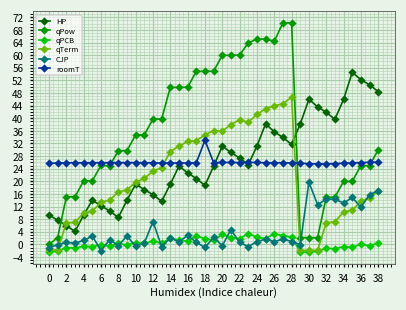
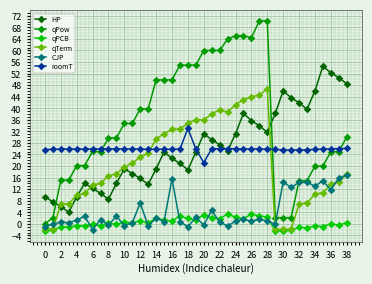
CJP, 16: 3 -> 16
roomT, 20: 26 -> 21
CJP, 30: 20 -> 14
